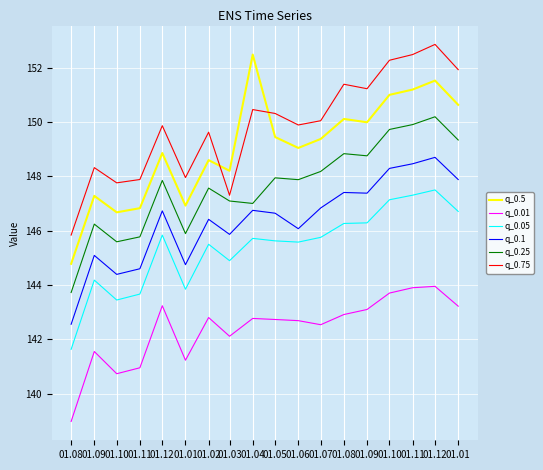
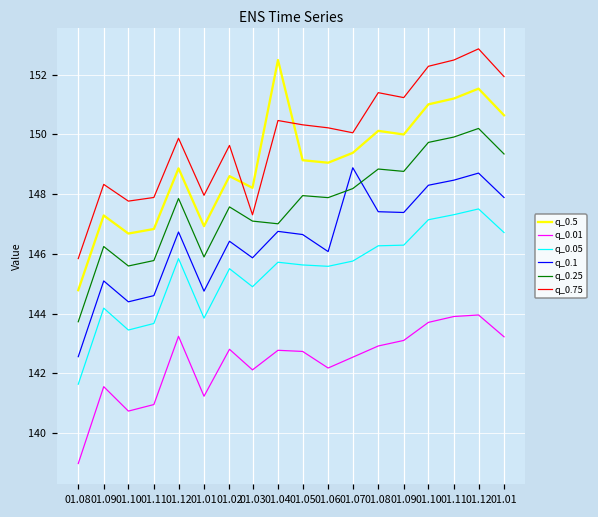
q_0.5, 01.05: 149.5 -> 149.1
q_0.01, 01.06: 142.7 -> 142.2
q_0.75, 01.06: 149.9 -> 150.2
q_0.1, 01.07: 146.8 -> 148.9
